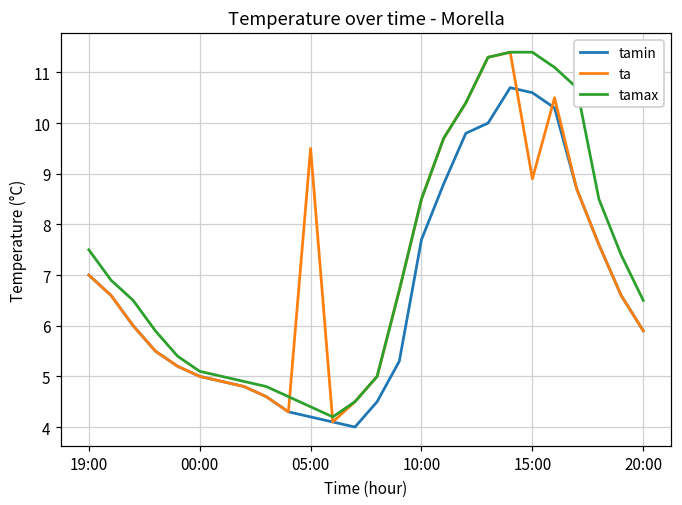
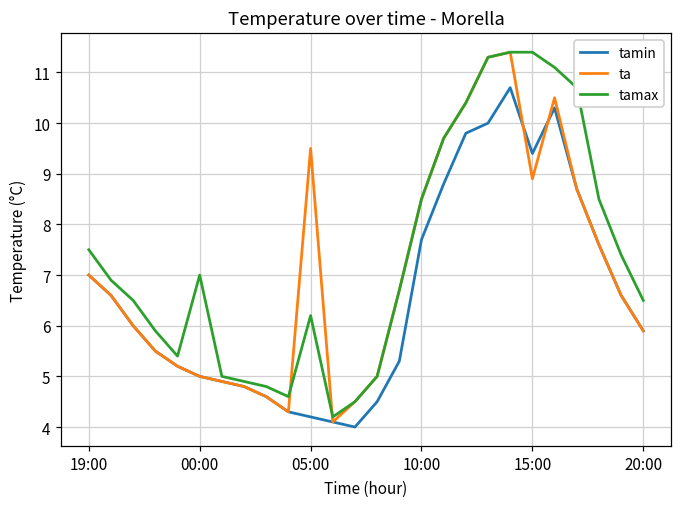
tamax, 00:00: 5.1 -> 7.0
tamax, 05:00: 4.4 -> 6.2
tamin, 15:00: 10.6 -> 9.4
